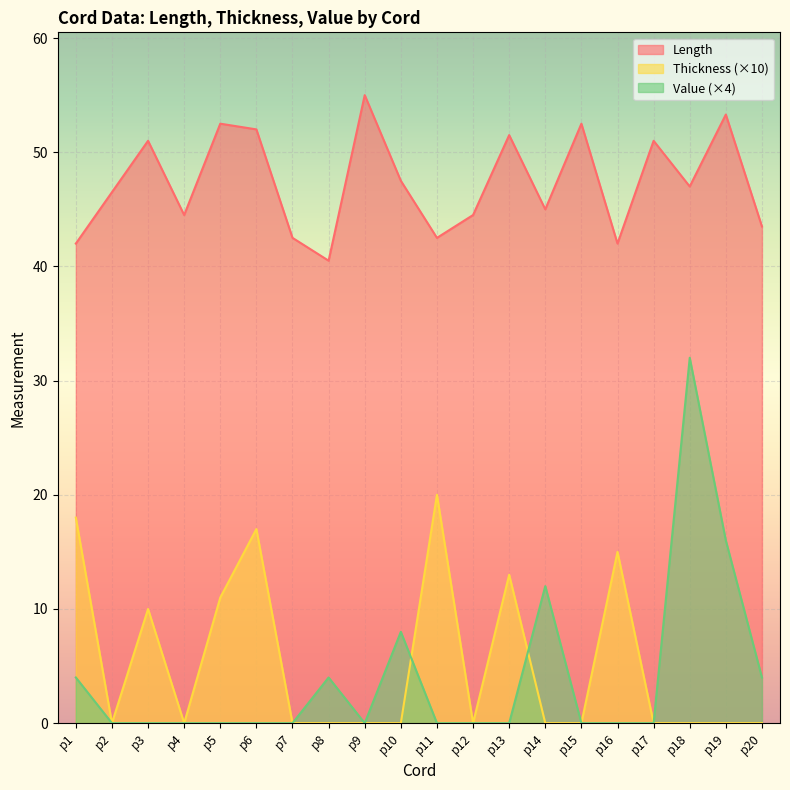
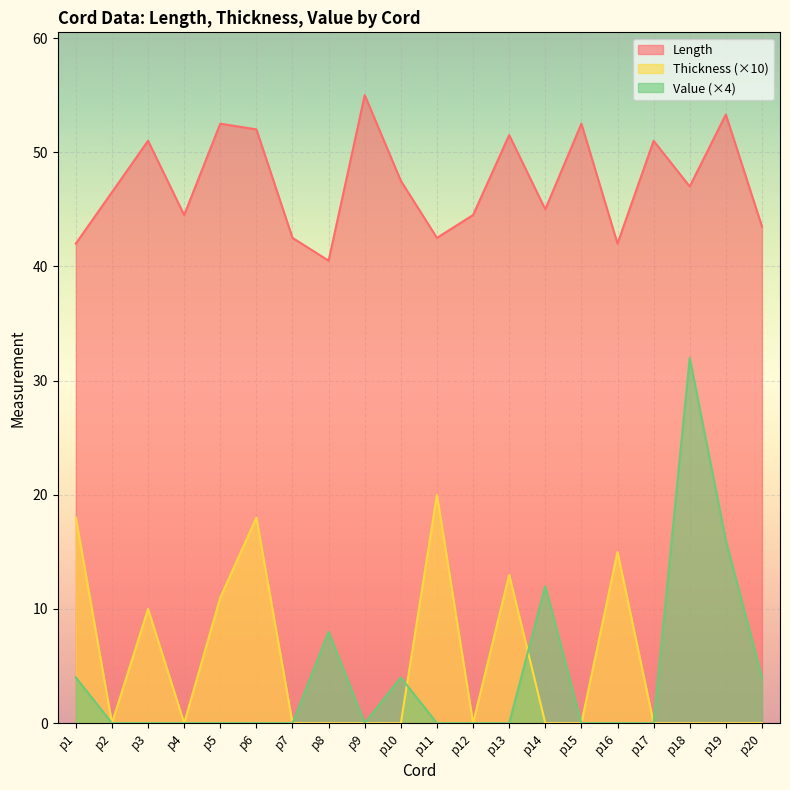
Thickness (×10), p6: 17.0 -> 18.0
Value (×4), p8: 4.0 -> 8.0
Value (×4), p10: 8.0 -> 4.0
